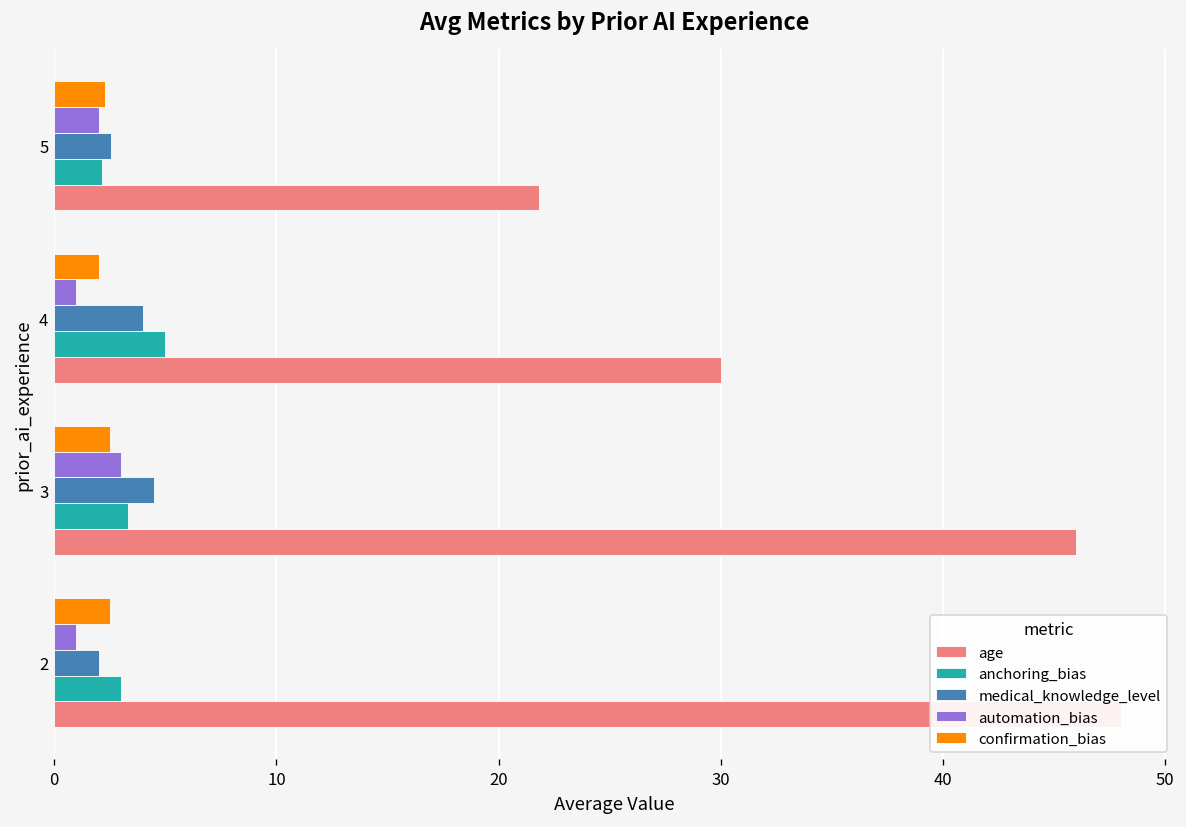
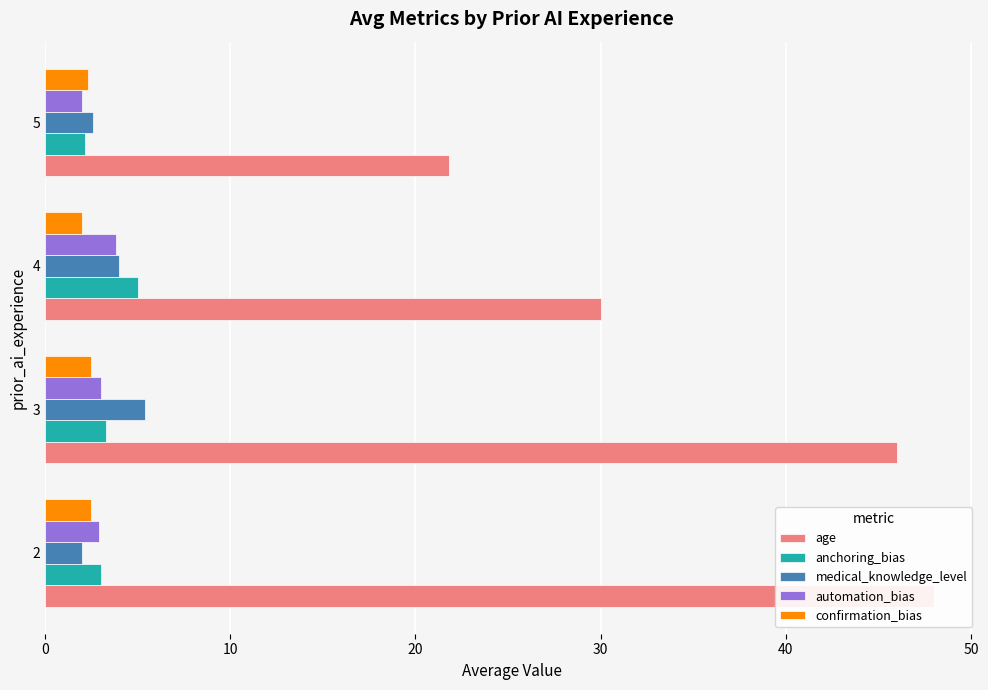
automation_bias, 4: 1.0 -> 3.8
medical_knowledge_level, 3: 4.5 -> 5.4
automation_bias, 2: 1.0 -> 2.9
